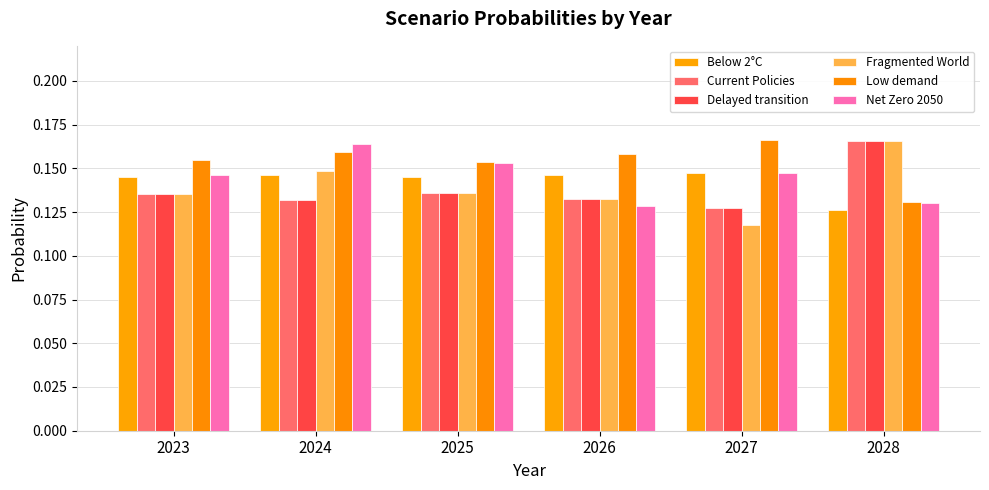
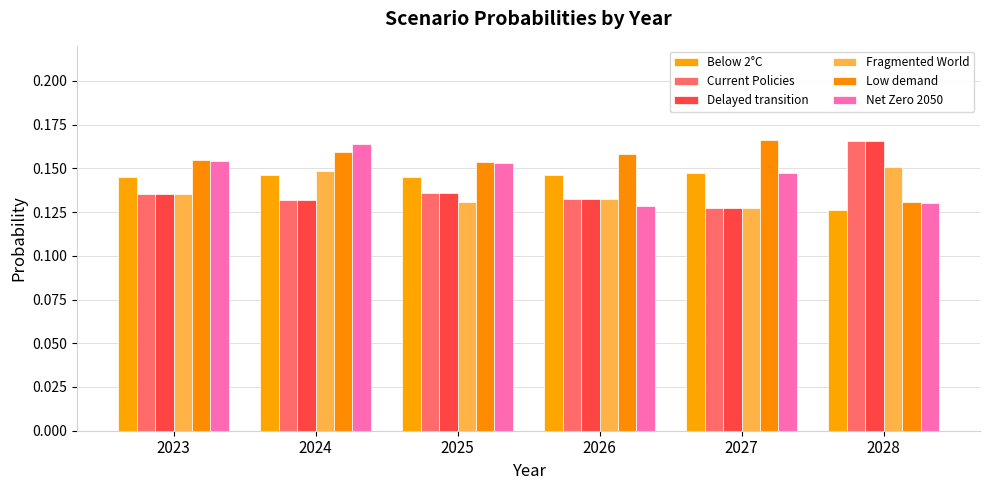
Net Zero 2050, 2023: 0.146 -> 0.154
Fragmented World, 2025: 0.136 -> 0.131
Fragmented World, 2027: 0.118 -> 0.127
Fragmented World, 2028: 0.165 -> 0.151
